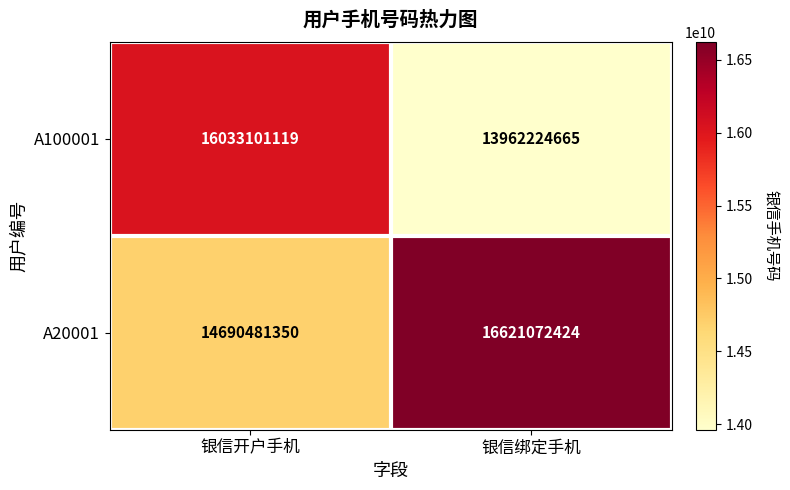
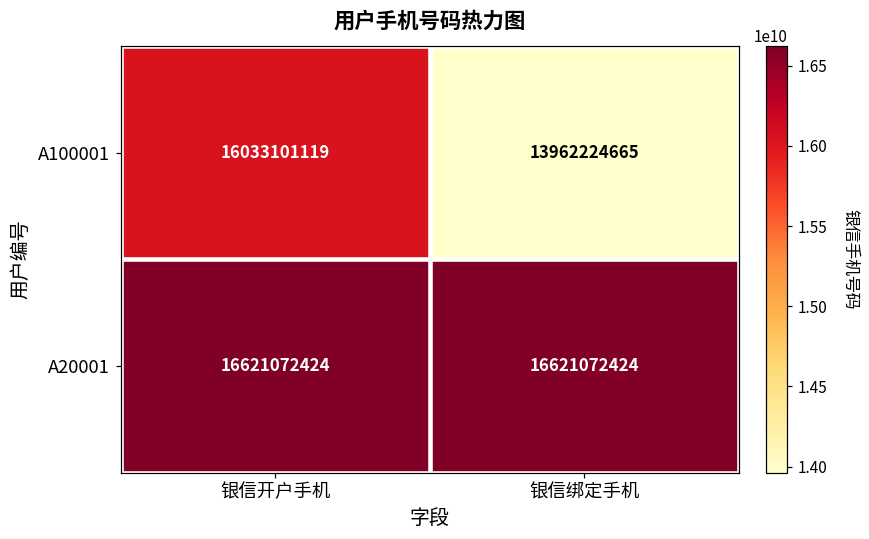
A20001, 银信开户手机: 14690481350 -> 16621072424
